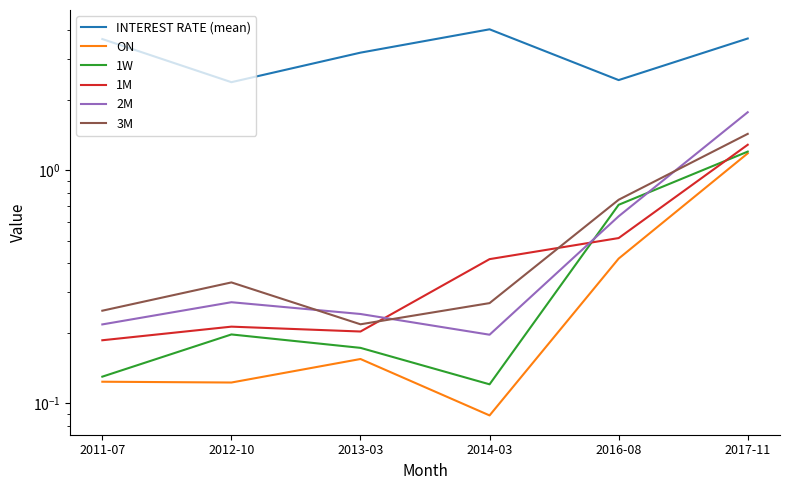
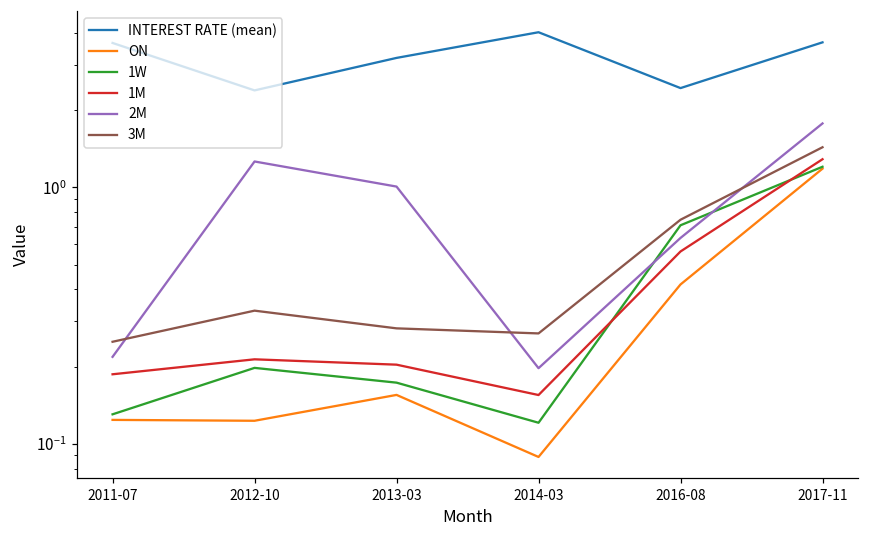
2M, 2012-10: 0.27 -> 1.3
2M, 2013-03: 0.24 -> 1.01
3M, 2013-03: 0.22 -> 0.28
1M, 2014-03: 0.42 -> 0.15
1M, 2016-08: 0.51 -> 0.56
